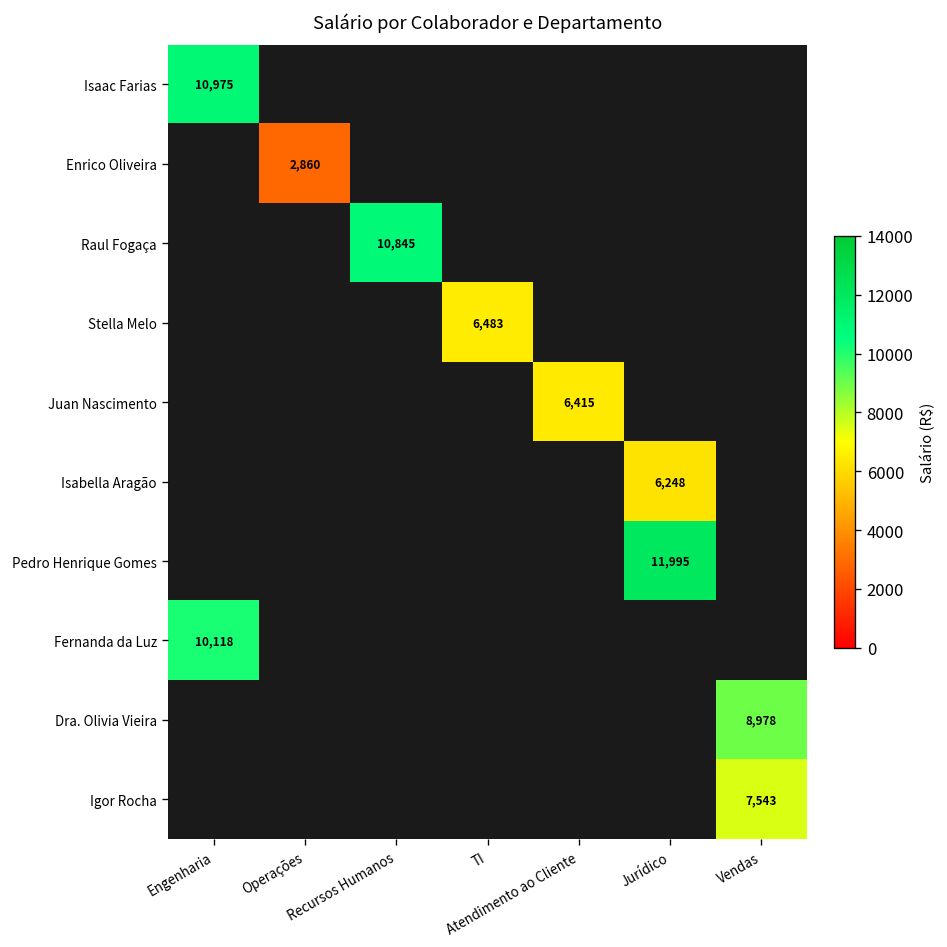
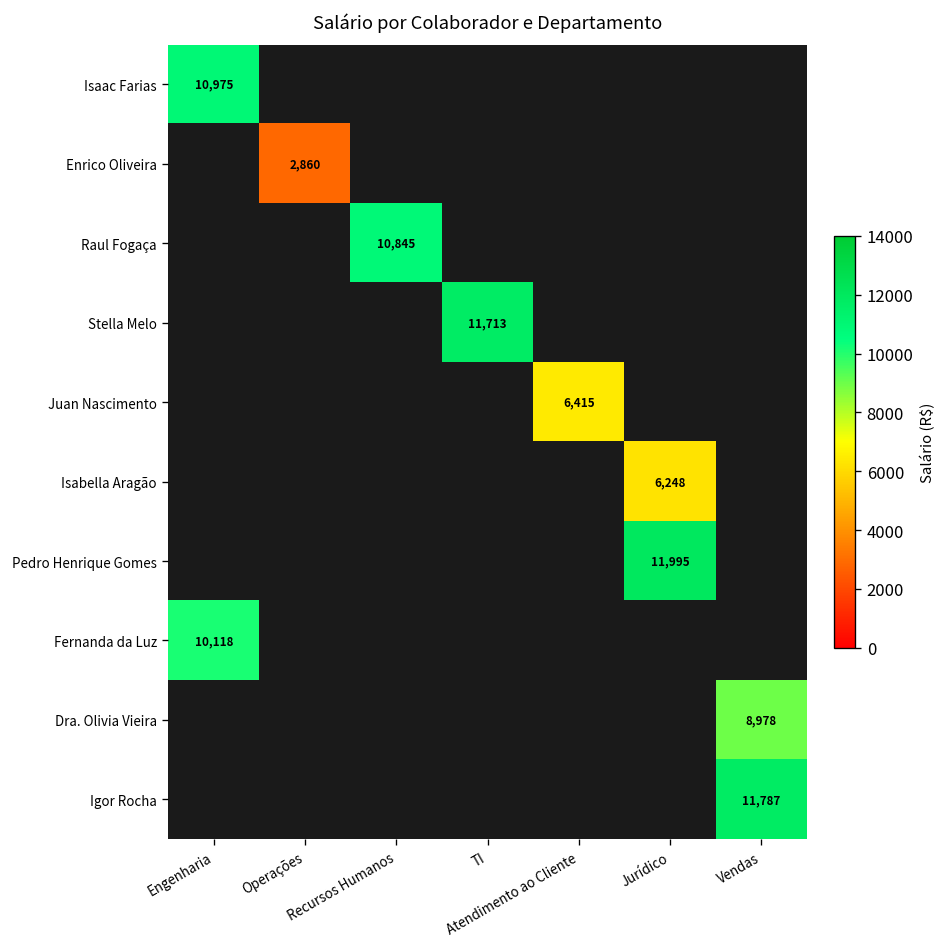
Stella Melo, TI: 6,483 -> 11,713
Igor Rocha, Vendas: 7,543 -> 11,787
